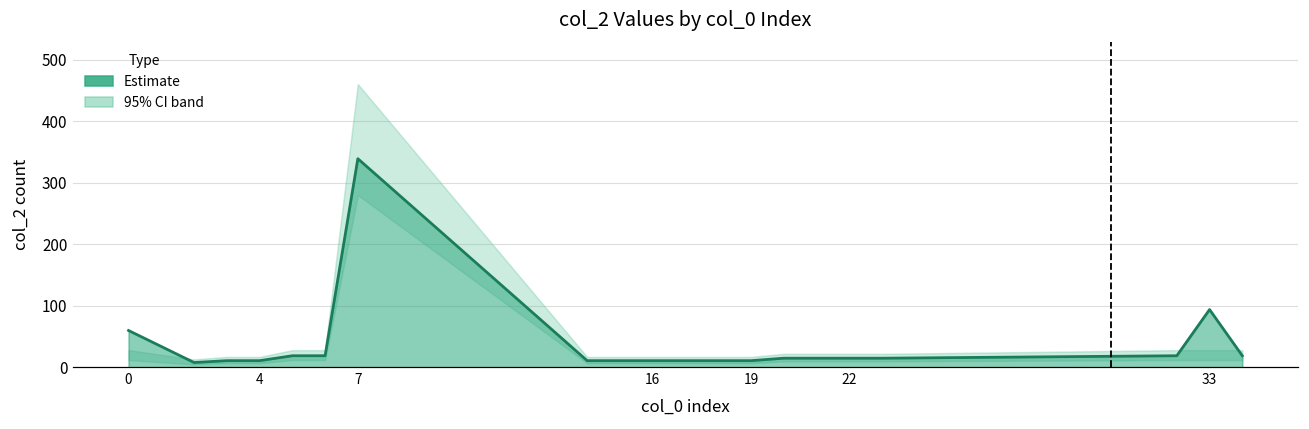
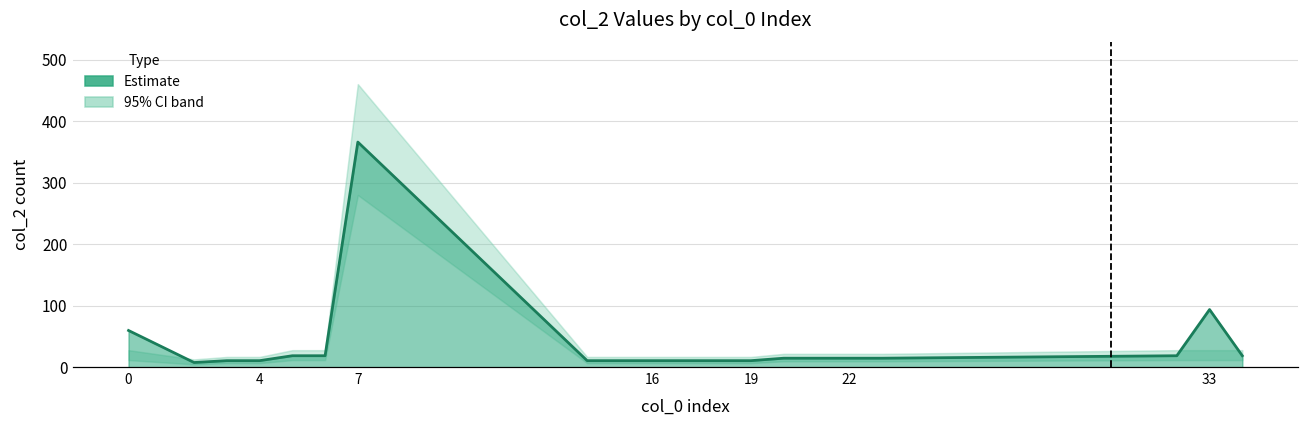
Estimate, 7: 340 -> 370
